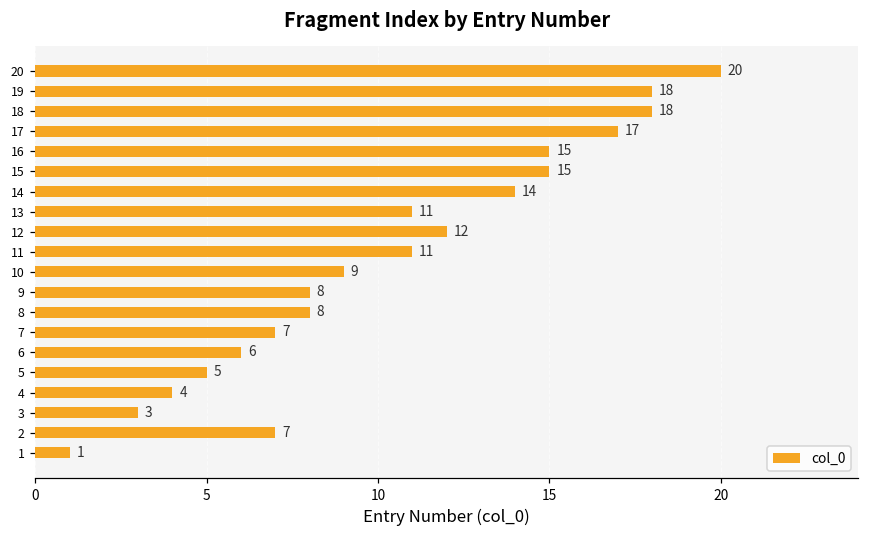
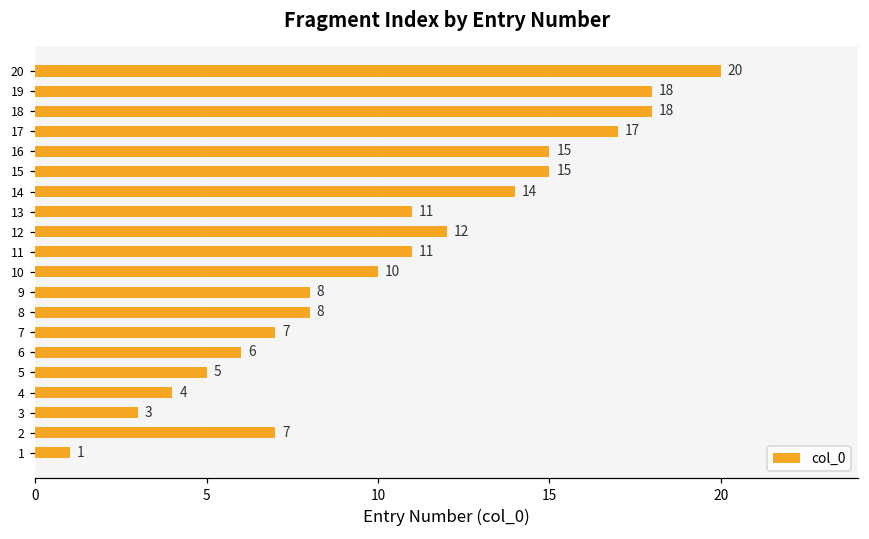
10: 9 -> 10
